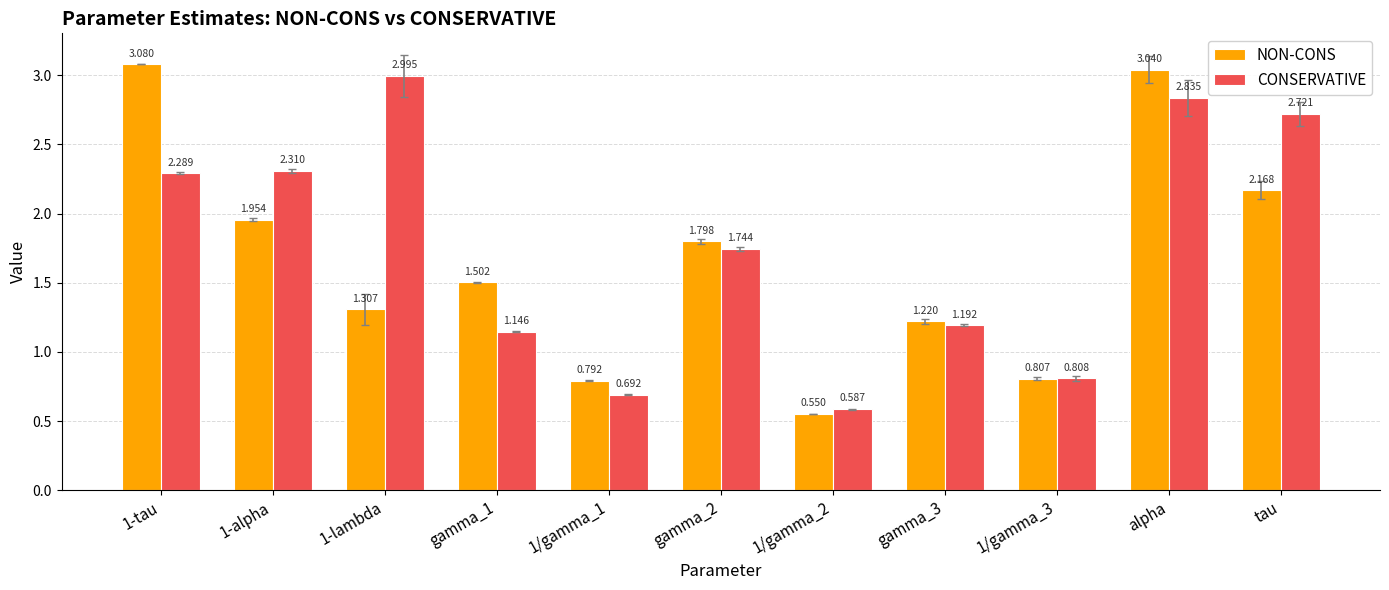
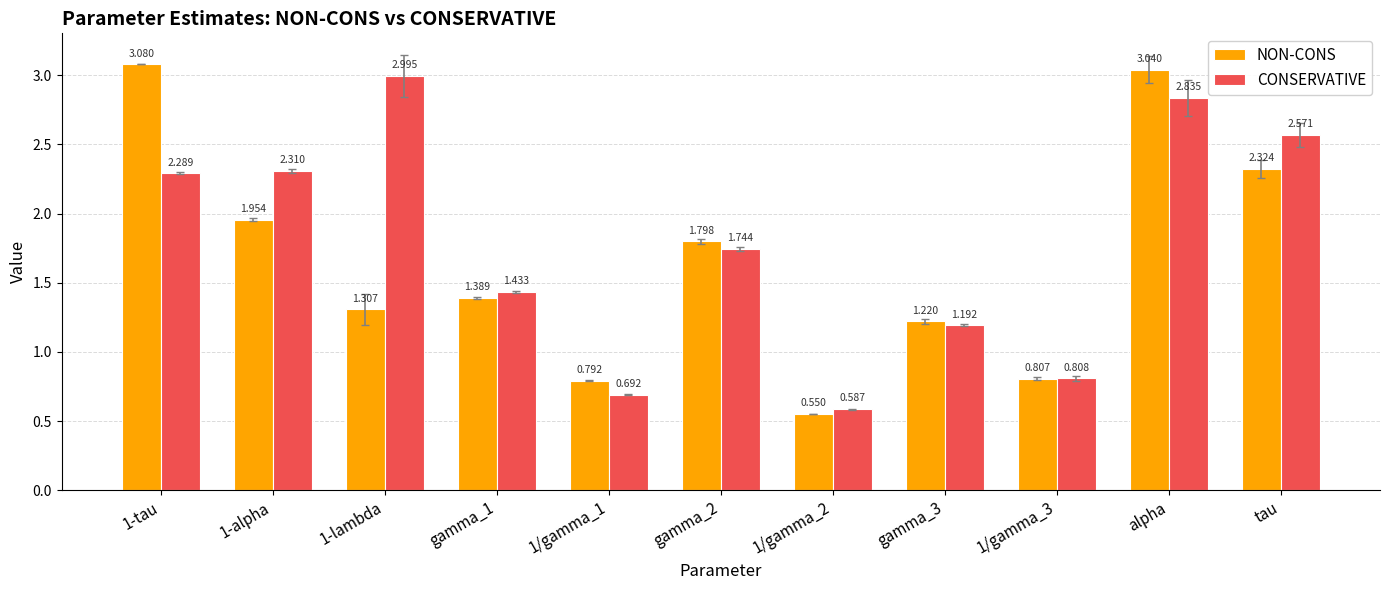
NON-CONS, gamma_1: 1.502 -> 1.389
CONSERVATIVE, gamma_1: 1.146 -> 1.433
NON-CONS, tau: 2.168 -> 2.324
CONSERVATIVE, tau: 2.721 -> 2.571
